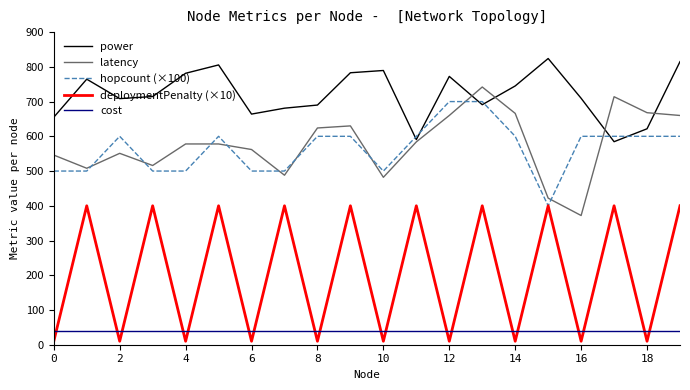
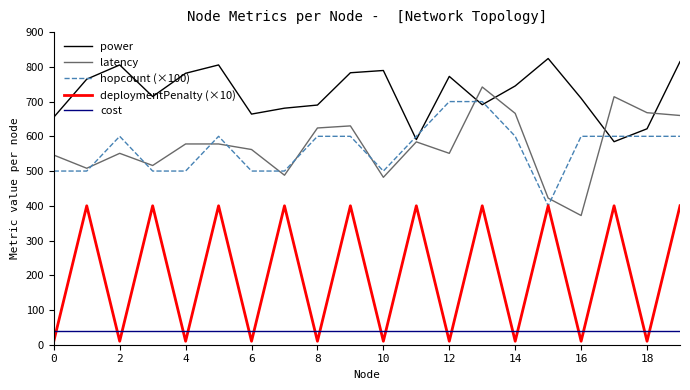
power, 2: 710 -> 810
latency, 12: 660 -> 550
